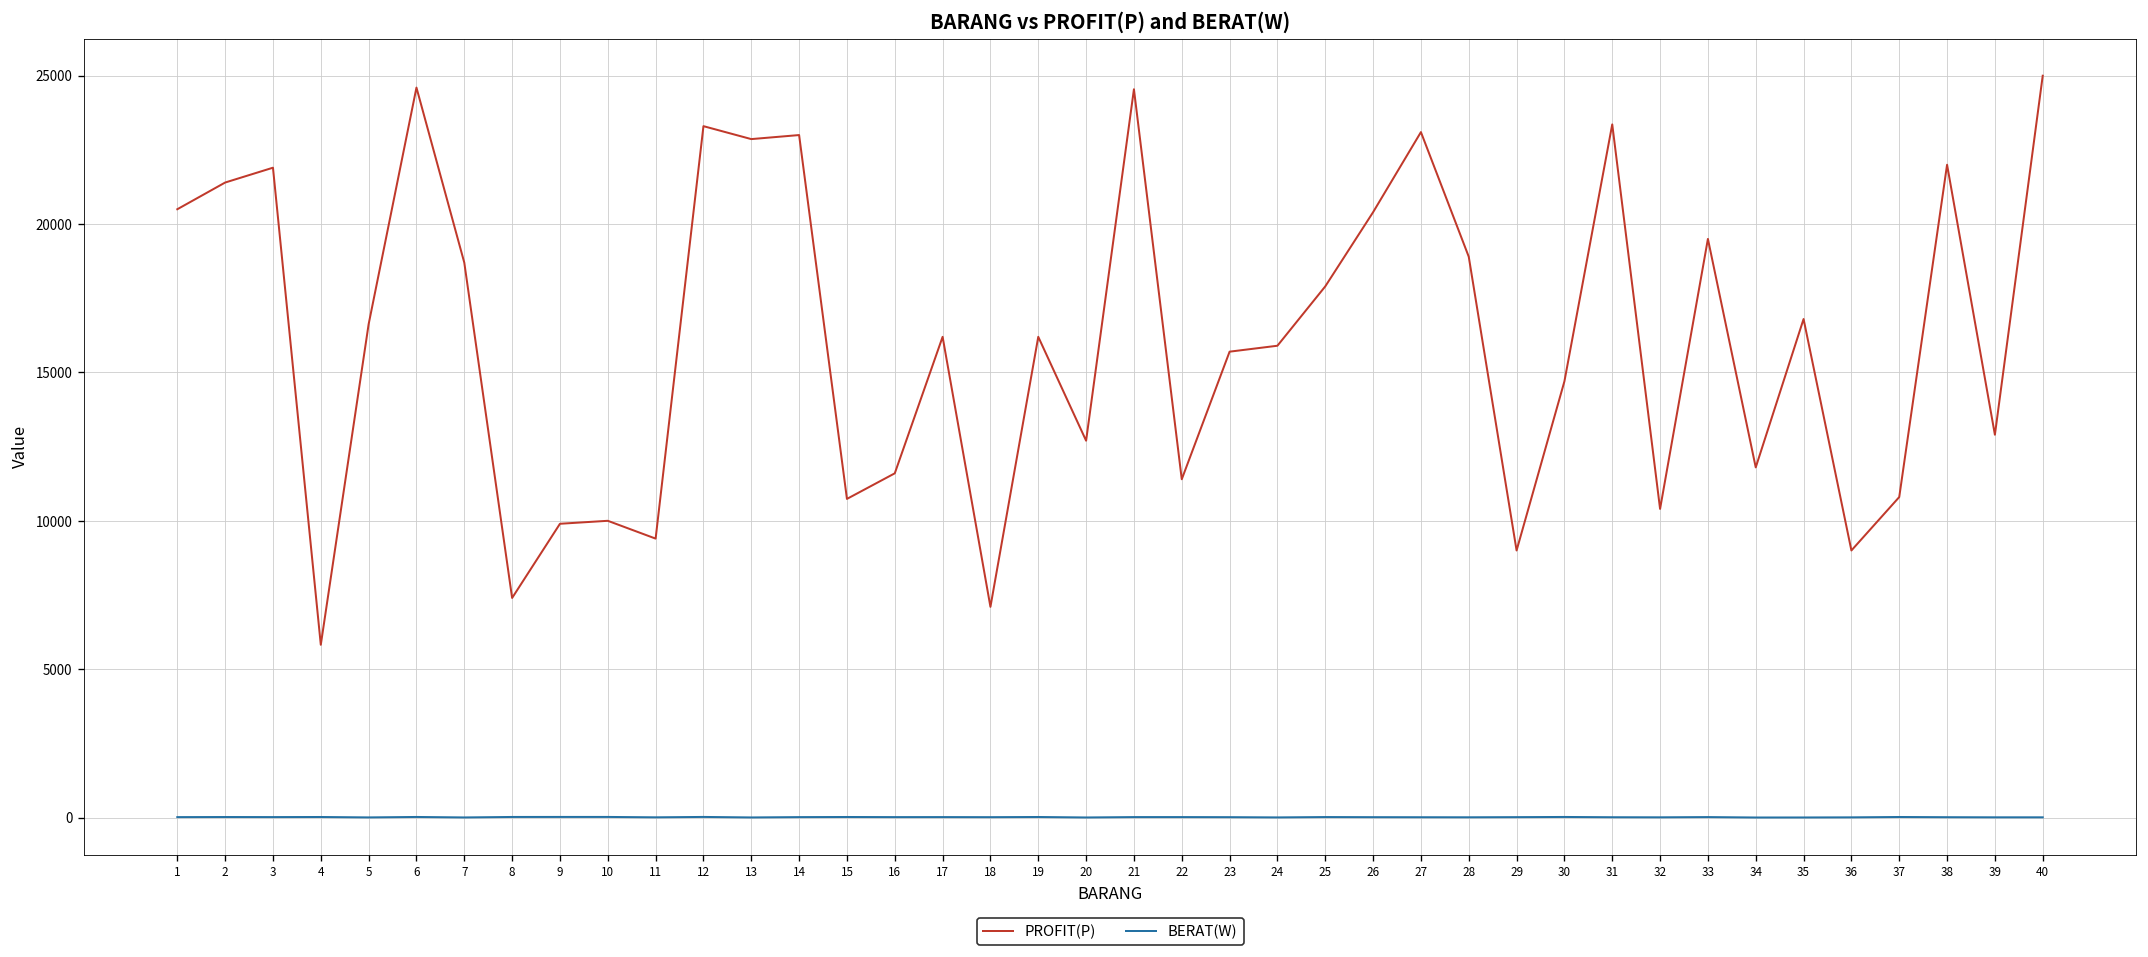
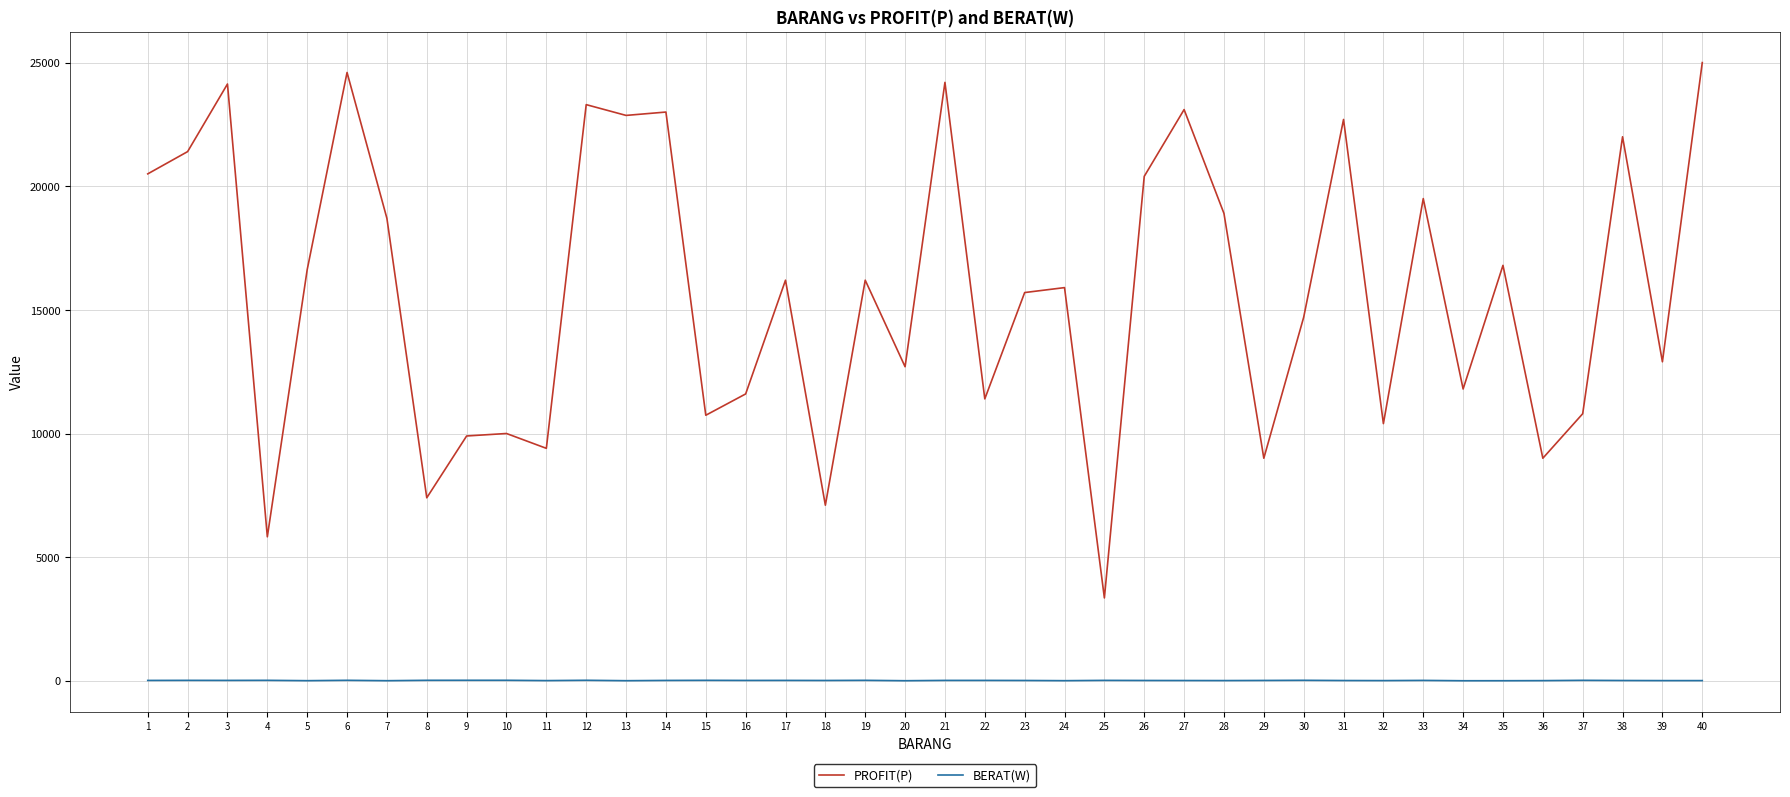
PROFIT(P), 3: 21900 -> 24100
PROFIT(P), 21: 24500 -> 24200
PROFIT(P), 25: 17900 -> 3400
PROFIT(P), 31: 23400 -> 22700
